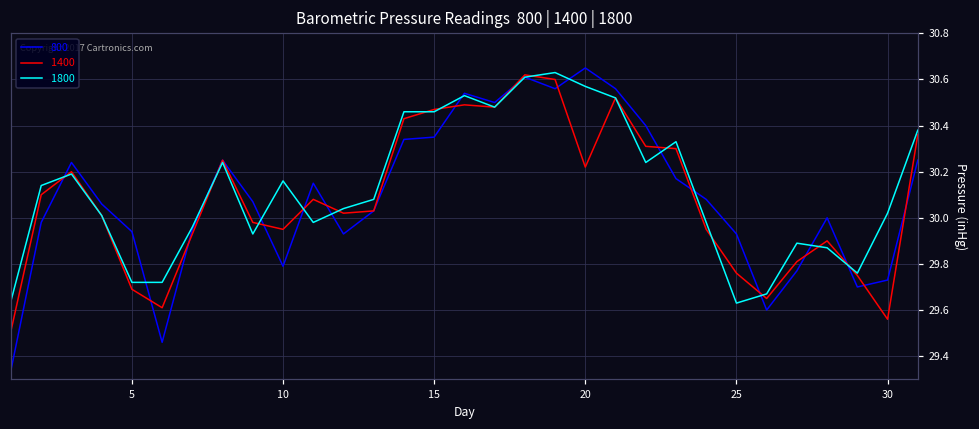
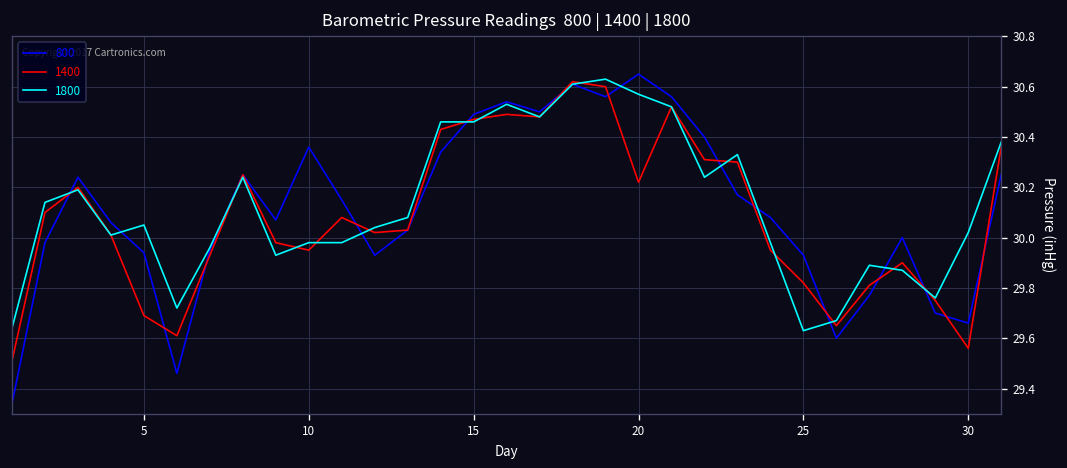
1800, 5: 29.72 -> 30.05
800, 10: 29.79 -> 30.36
1800, 10: 30.16 -> 29.98
800, 15: 30.35 -> 30.49
1400, 25: 29.76 -> 29.82
800, 30: 29.73 -> 29.66
